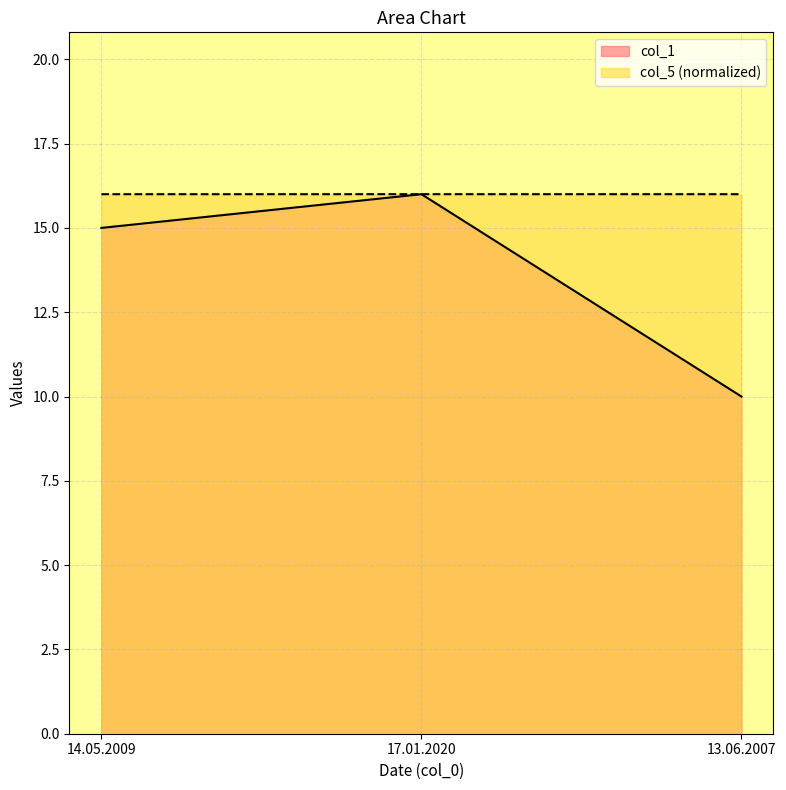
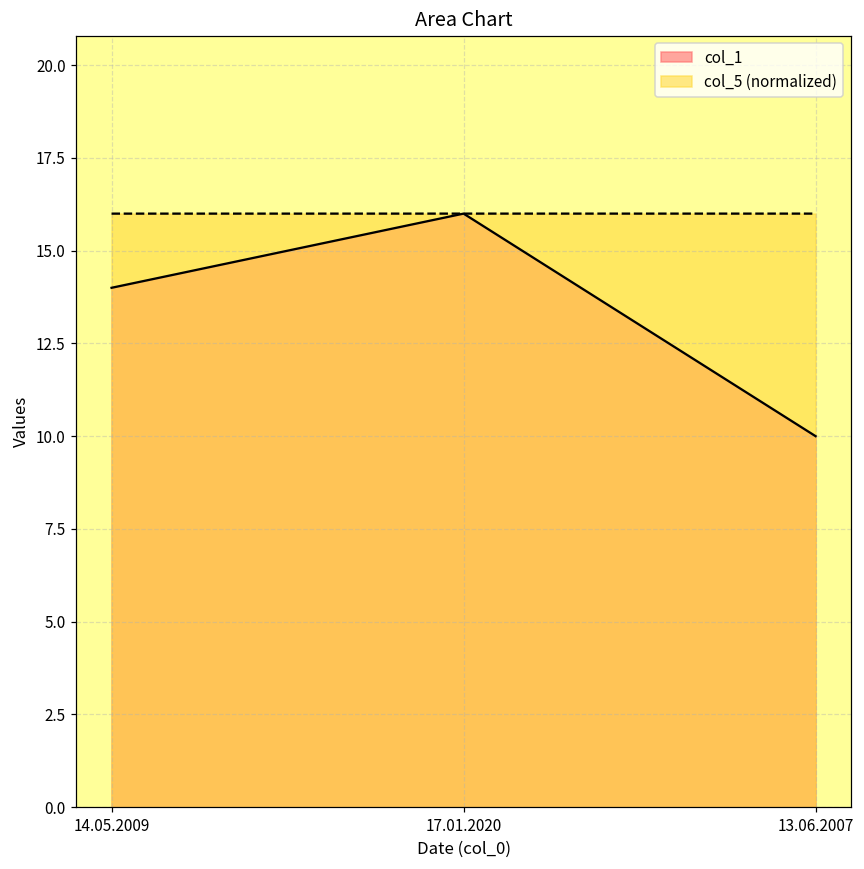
col_1, 14.05.2009: 15 -> 14
